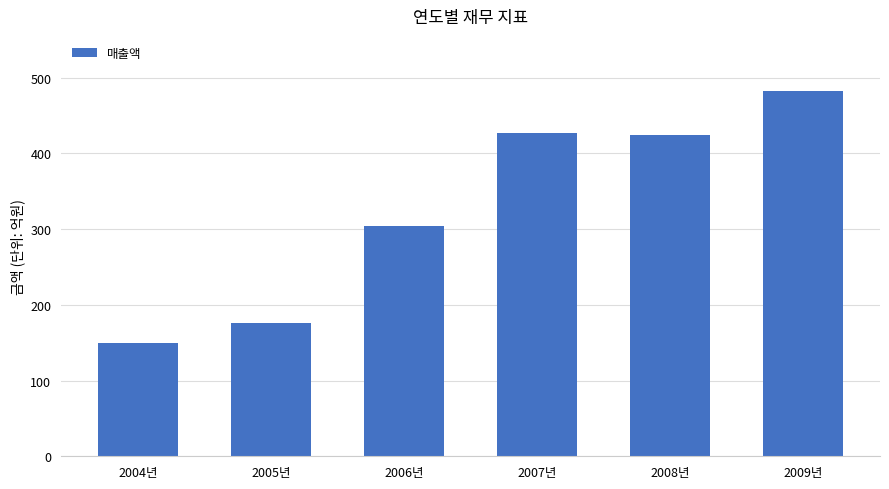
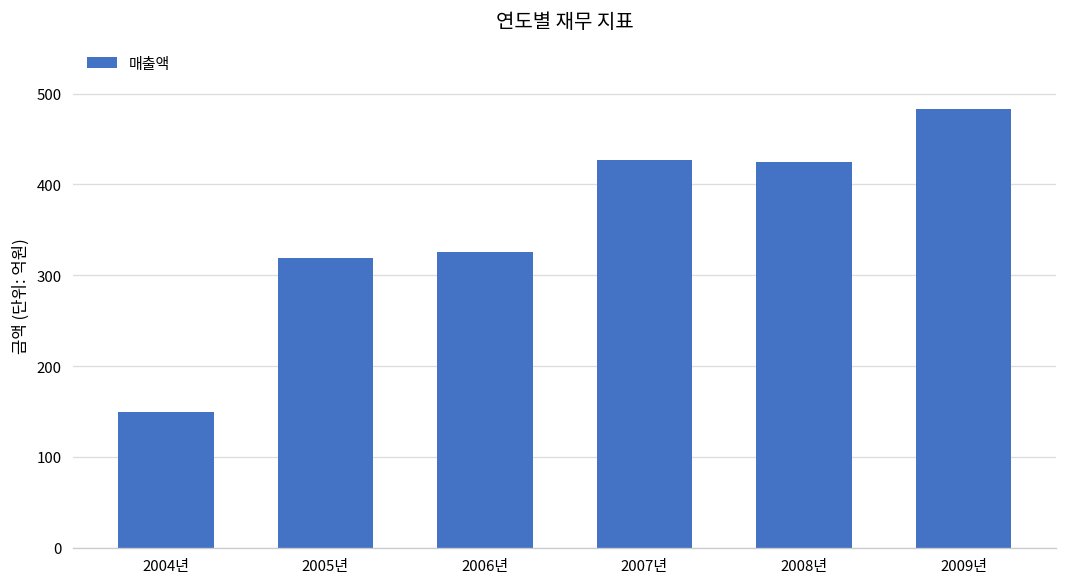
2005년: 180 -> 320
2006년: 300 -> 330
